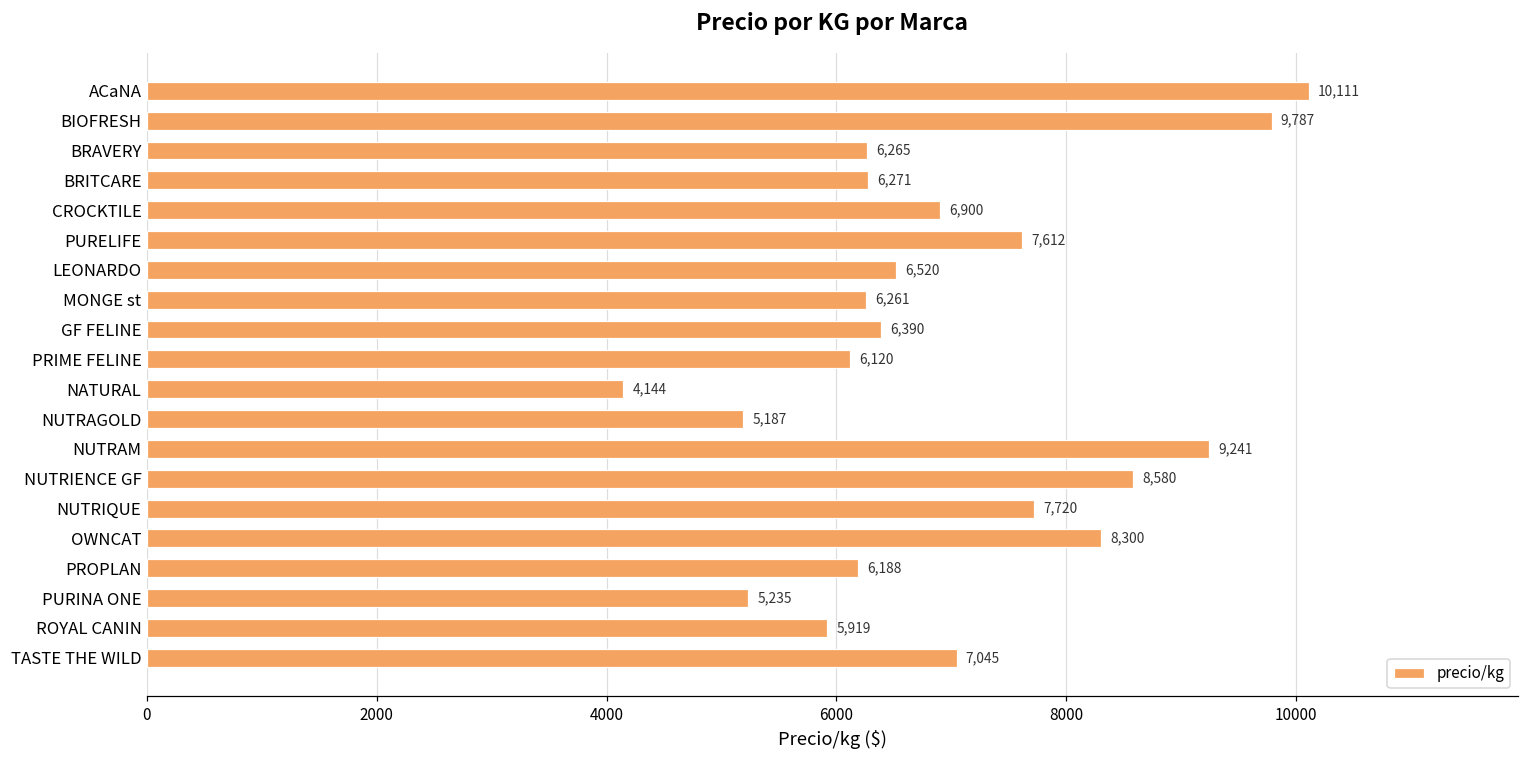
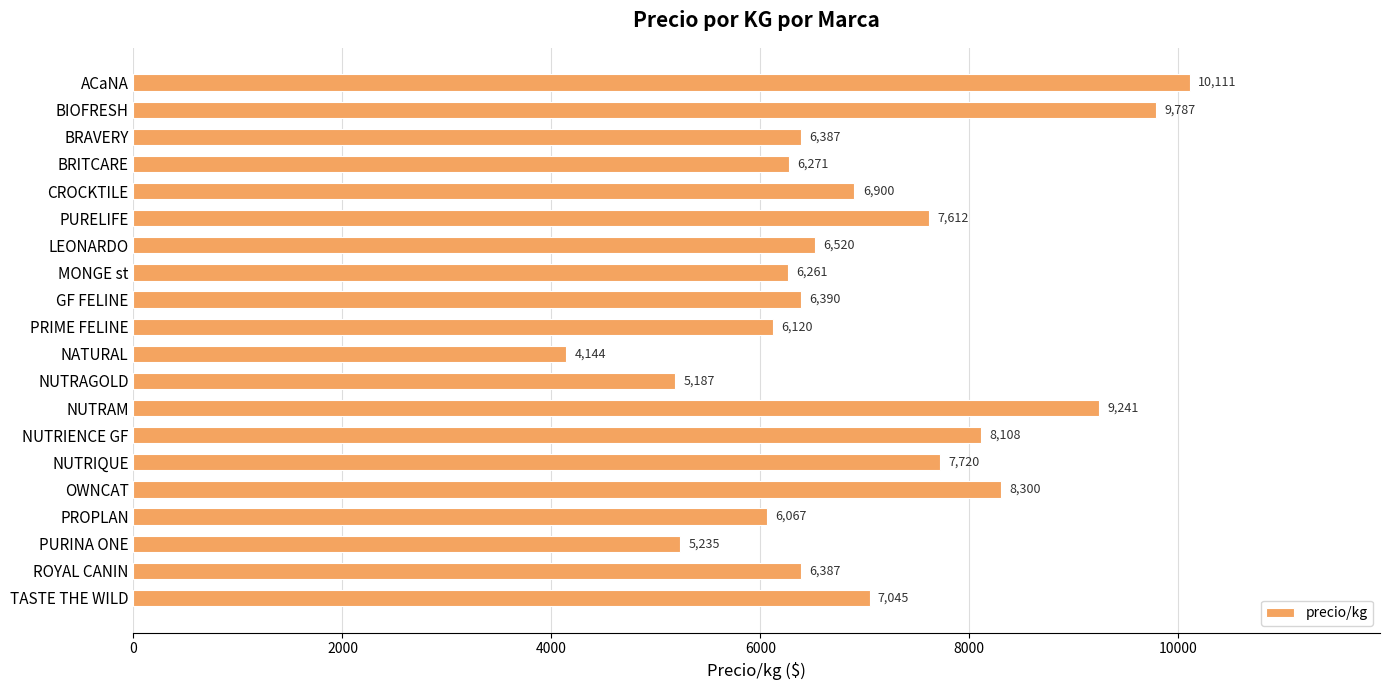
BRAVERY: 6,265 -> 6,387
NUTRIENCE GF: 8,580 -> 8,108
PROPLAN: 6,188 -> 6,067
ROYAL CANIN: 5,919 -> 6,387
